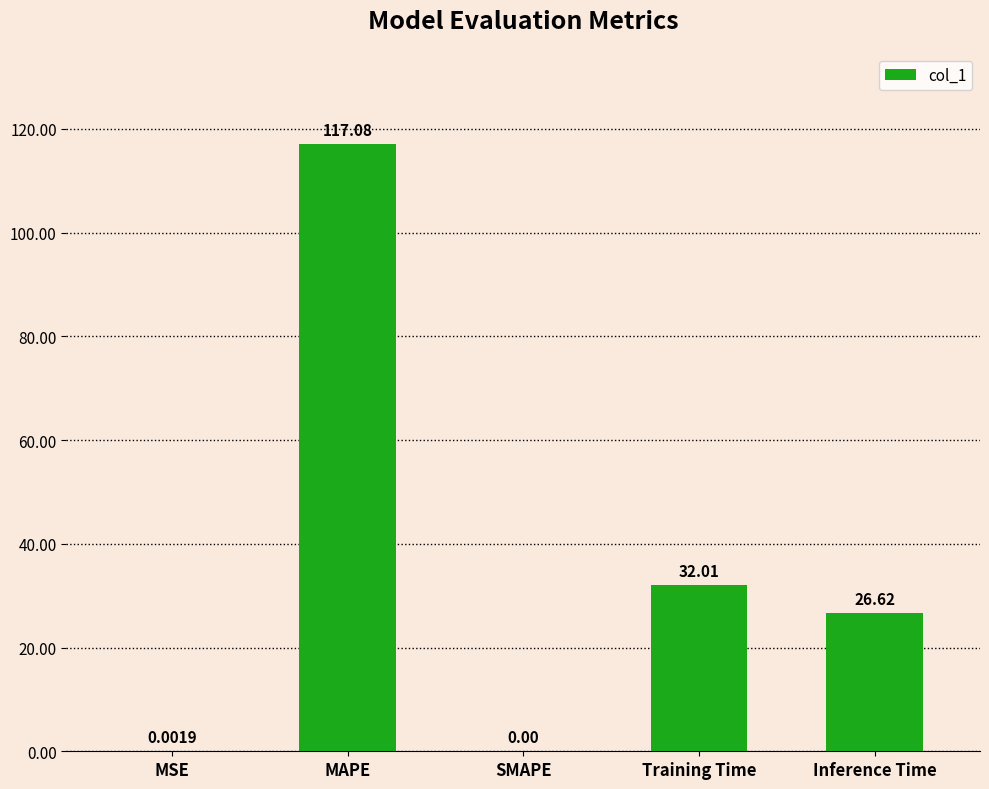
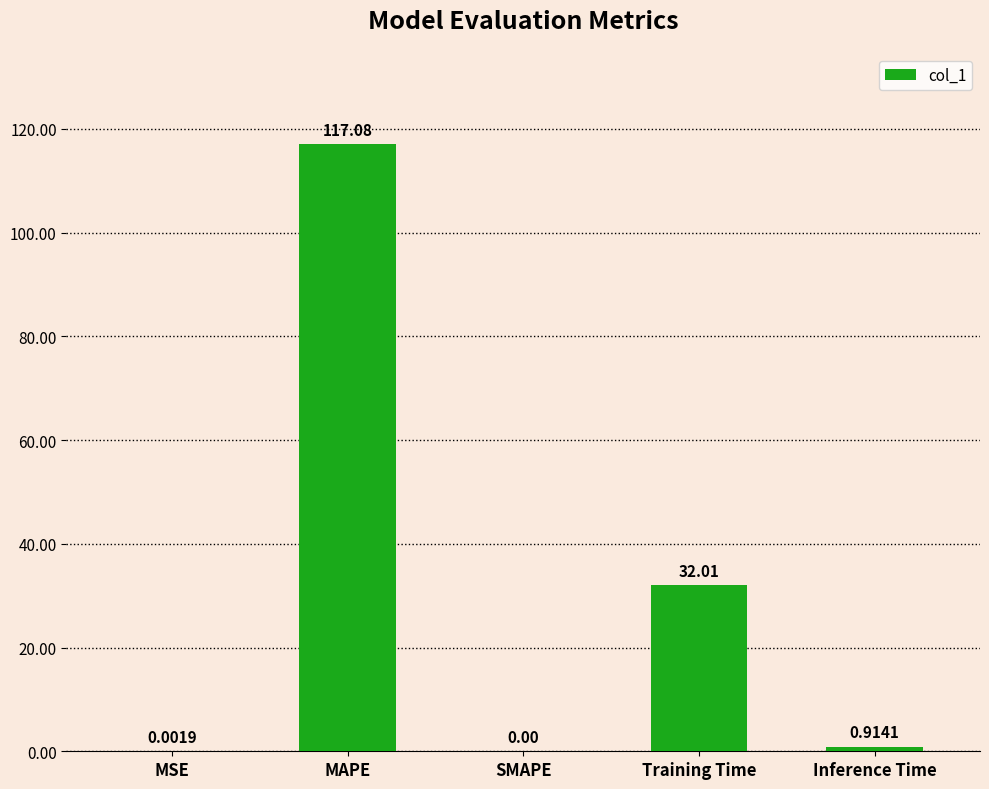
Inference Time: 26.62 -> 0.9141
